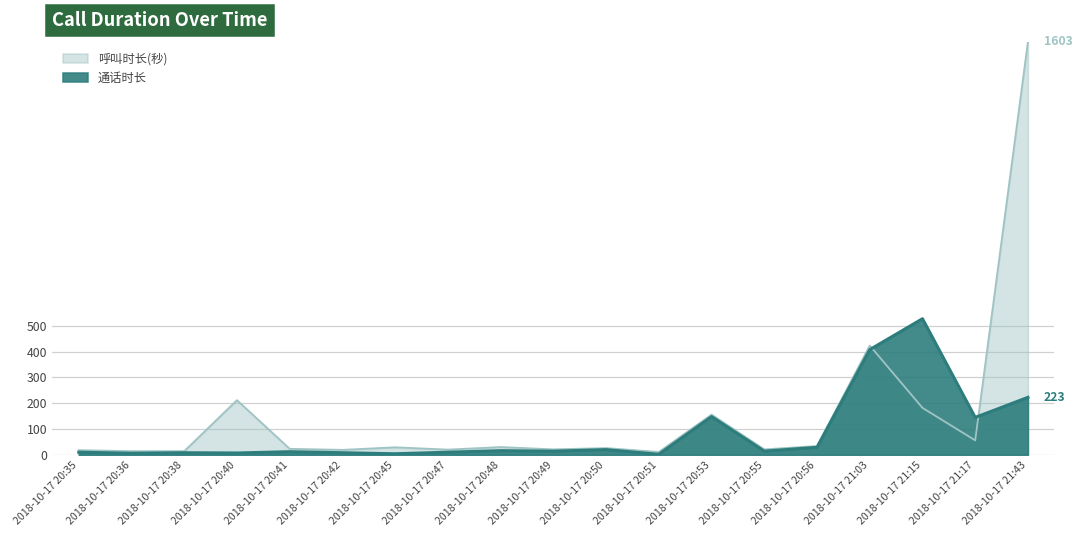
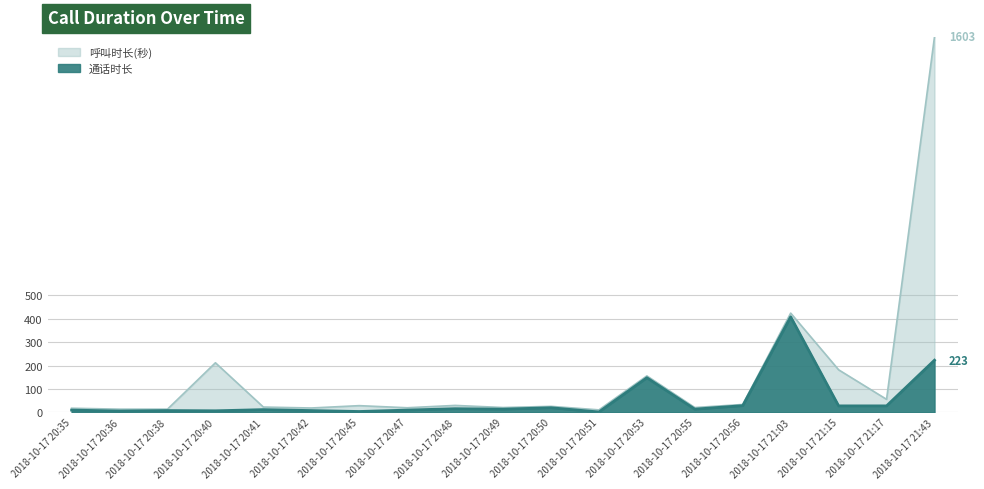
通话时长, 2018-10-17 21:15: 530 -> 30
通话时长, 2018-10-17 21:17: 150 -> 30
